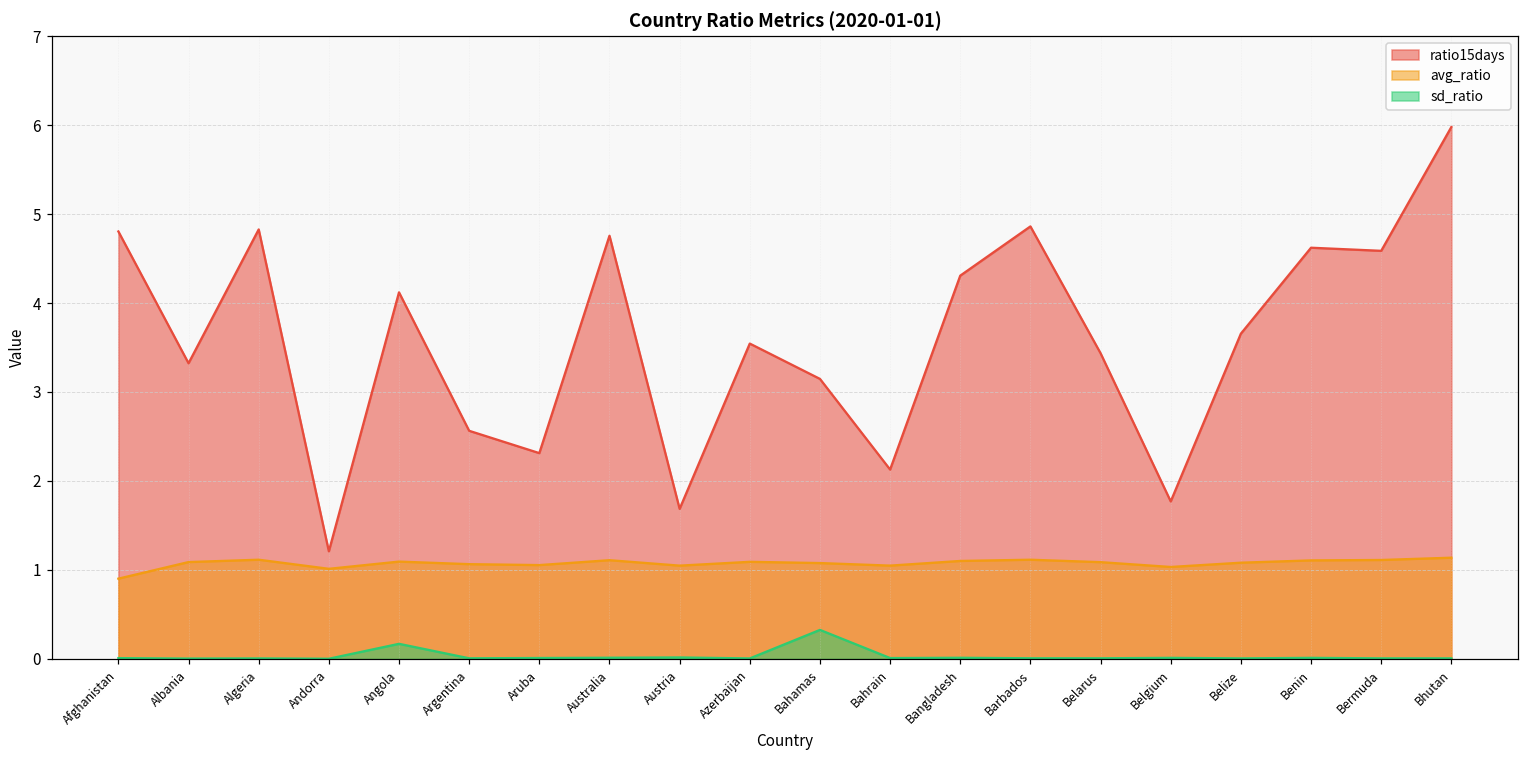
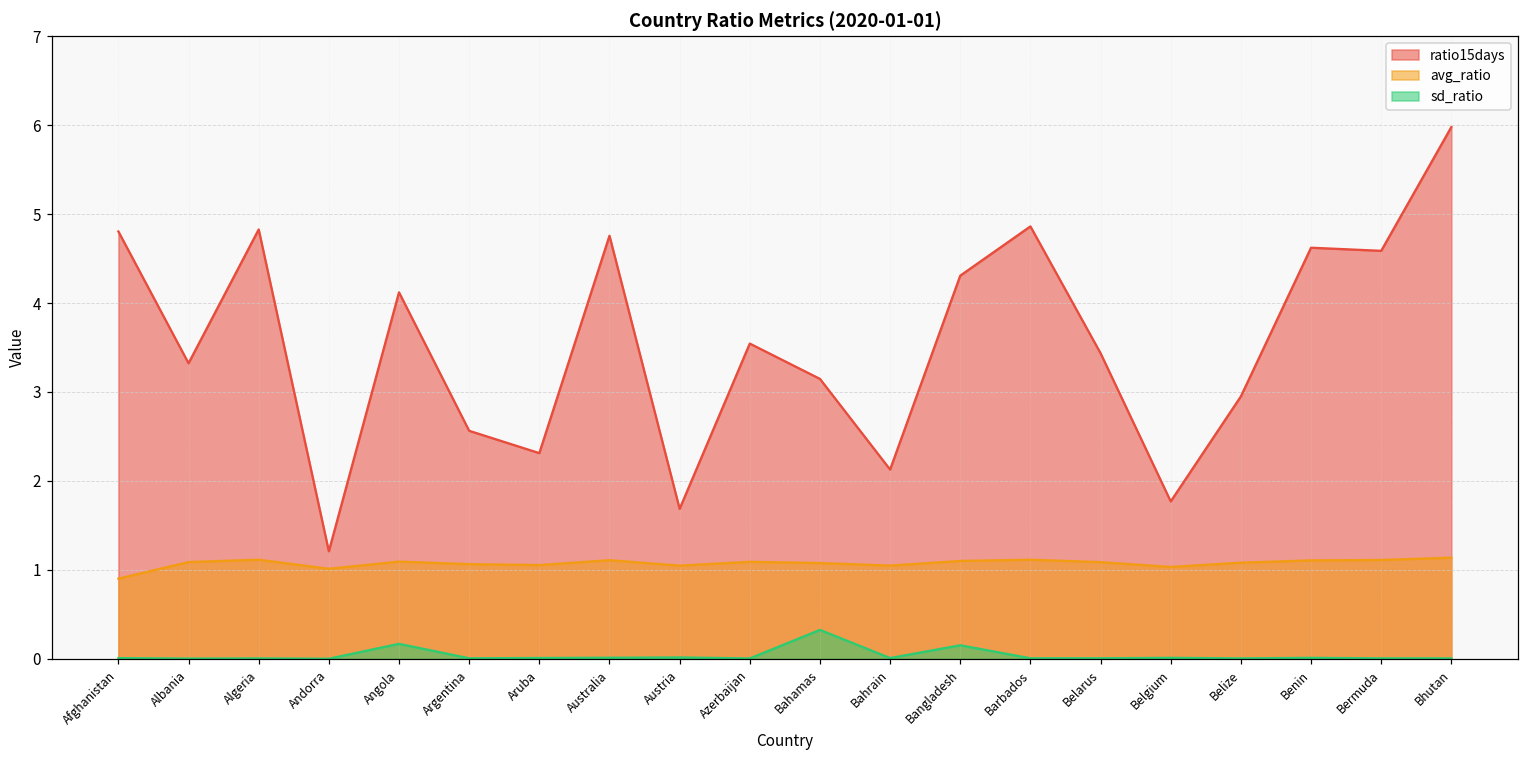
sd_ratio, Bangladesh: 0.0 -> 0.2
ratio15days, Belize: 3.7 -> 3.0
